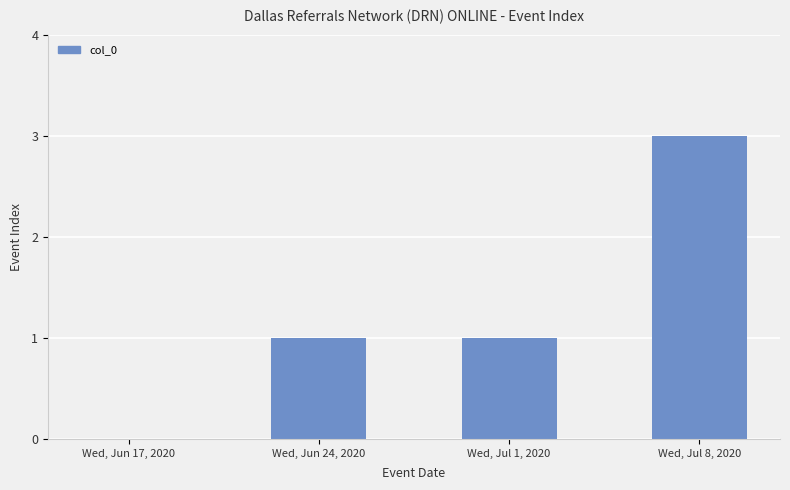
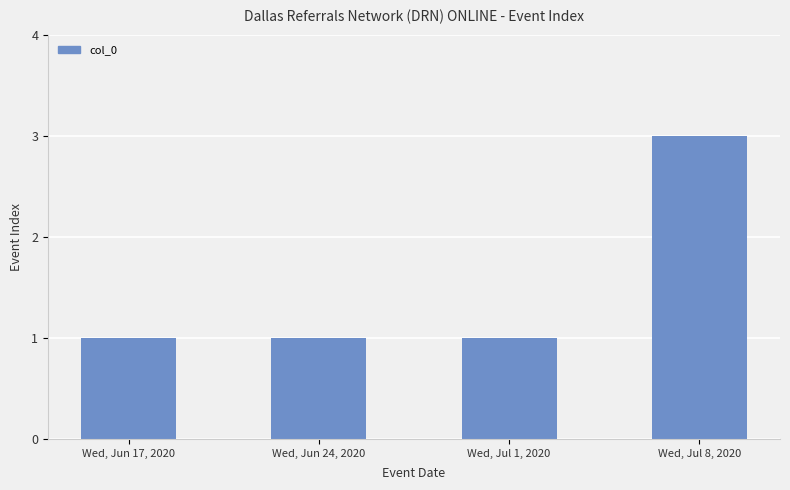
Wed, Jun 17, 2020: 0 -> 1
